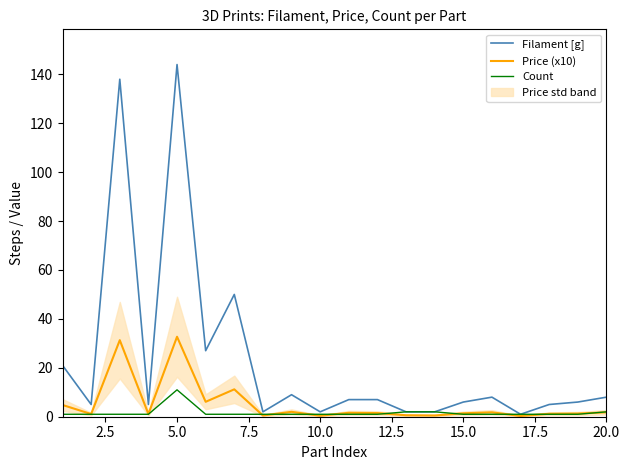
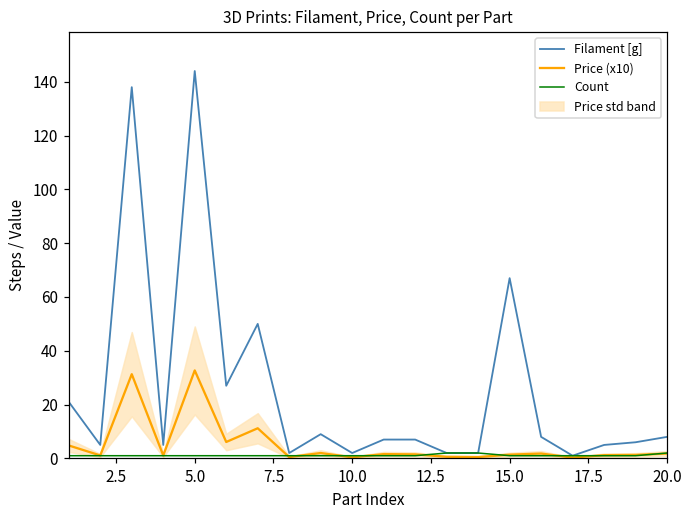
Count, 5.0: 11 -> 1
Filament [g], 15.0: 6 -> 67
